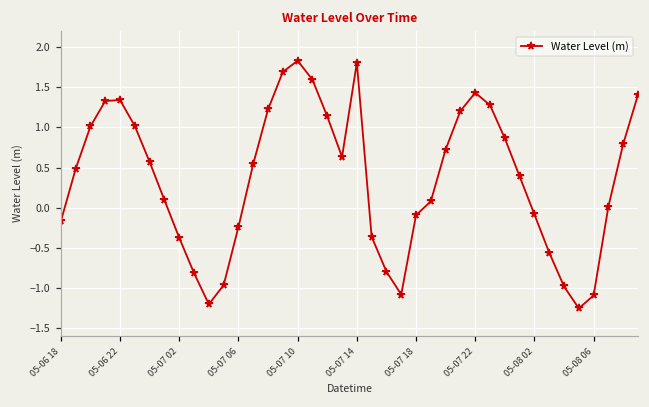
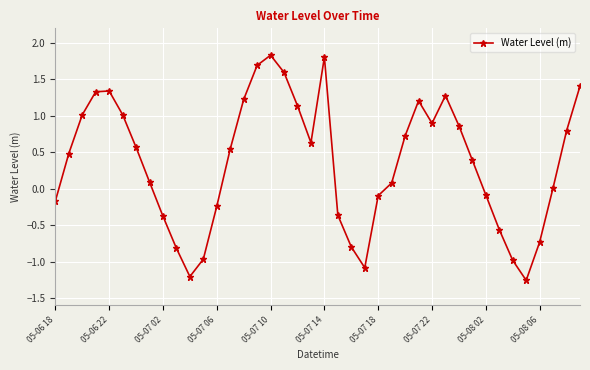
05-07 22: 1.4 -> 0.9
05-08 06: -1.1 -> -0.7
